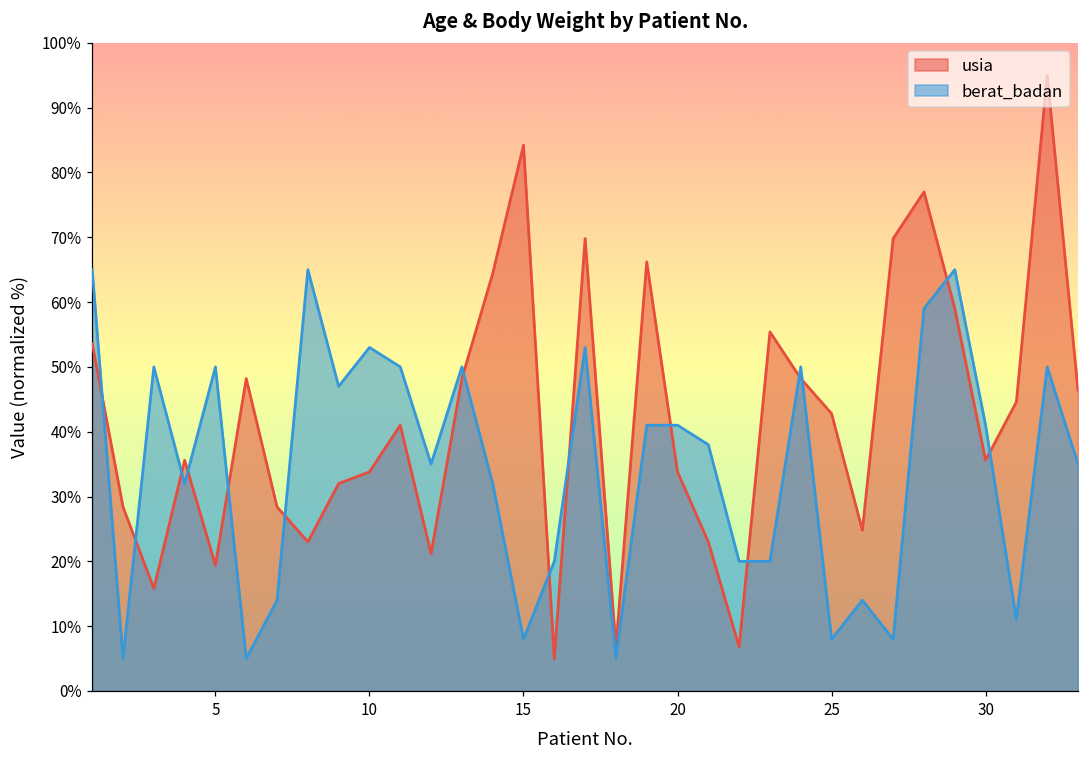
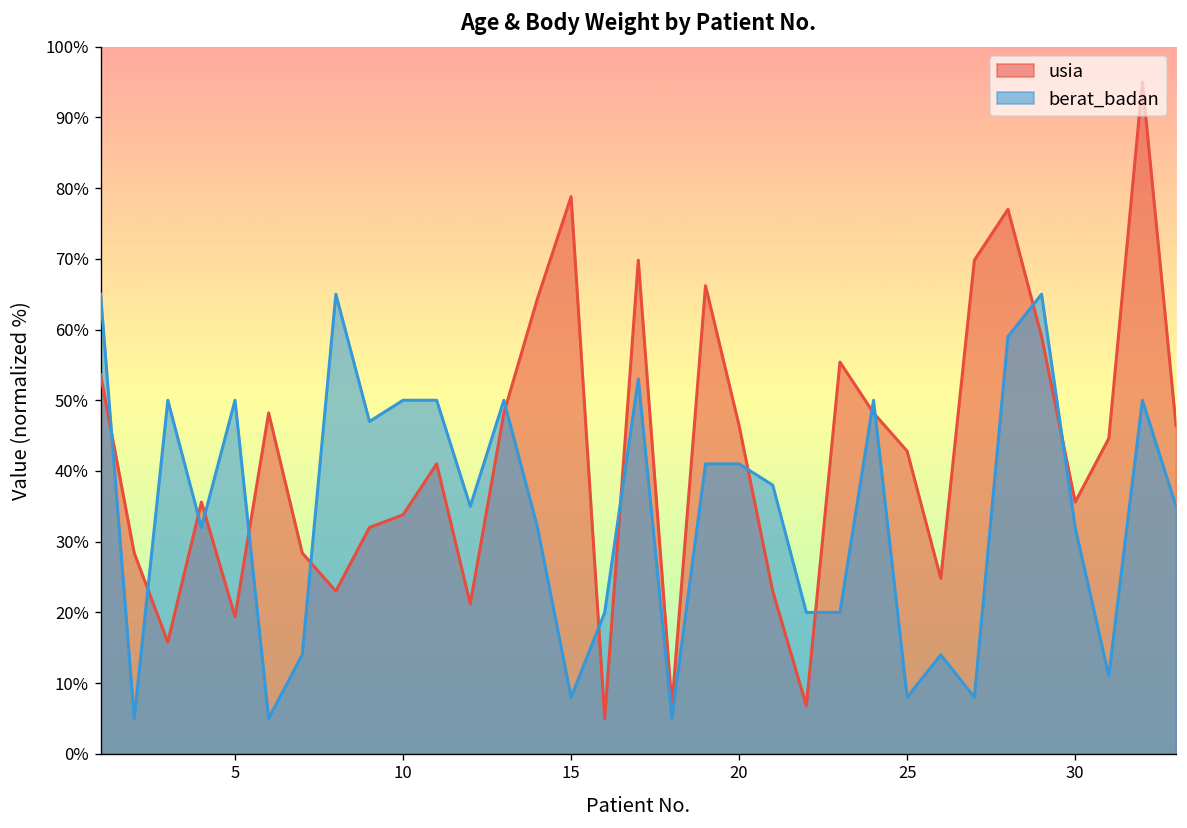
berat_badan, 10: 53% -> 50%
usia, 15: 84% -> 79%
usia, 20: 34% -> 46%
berat_badan, 30: 41% -> 32%
